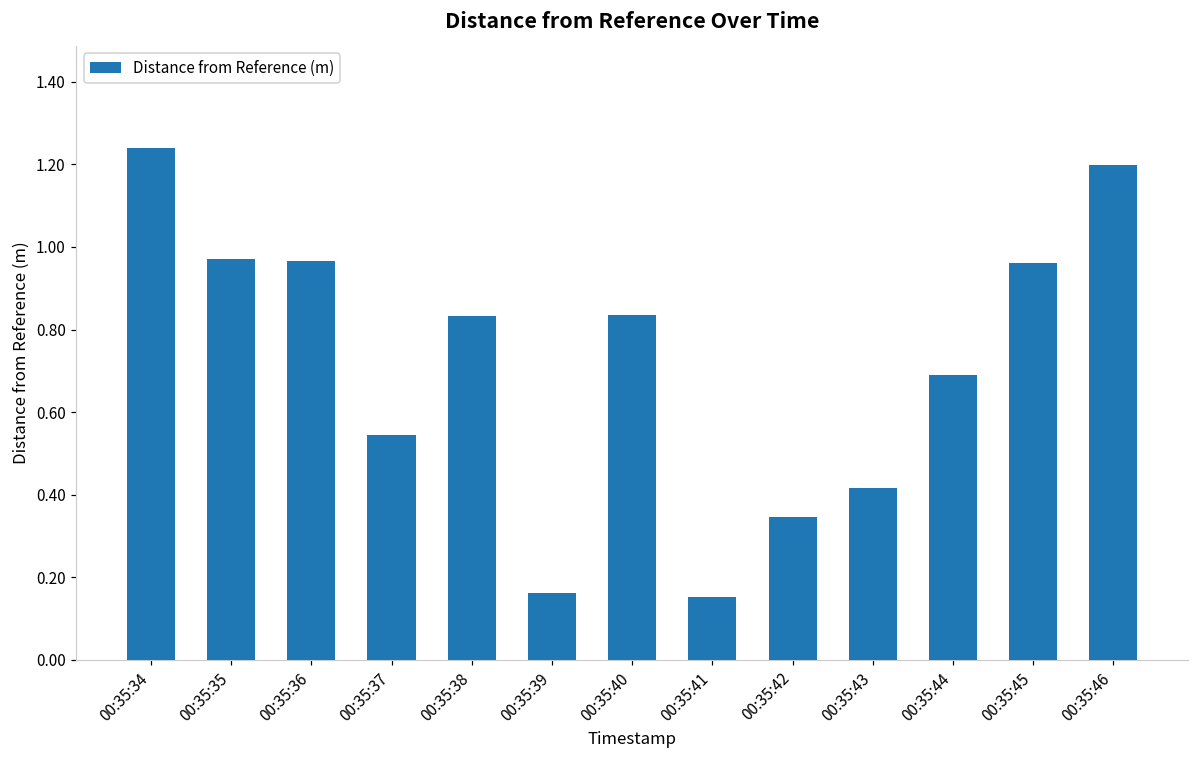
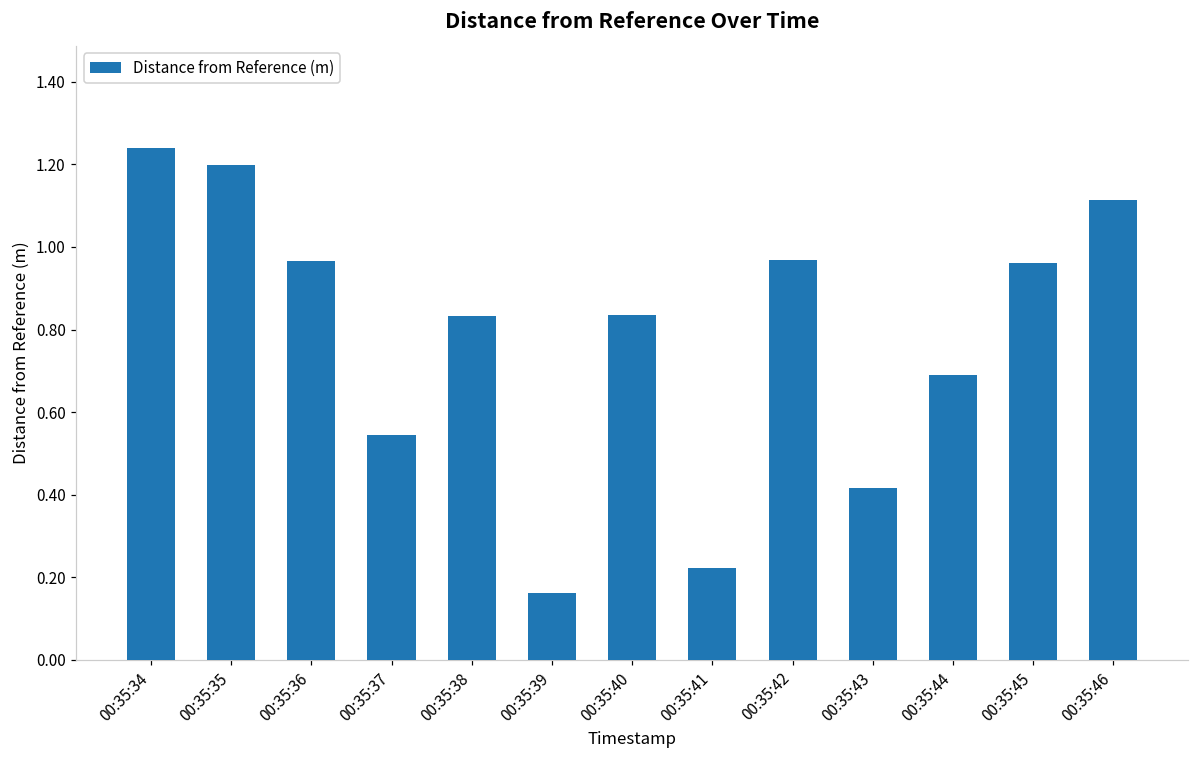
00:35:35: 0.97 -> 1.20
00:35:41: 0.15 -> 0.22
00:35:42: 0.35 -> 0.97
00:35:46: 1.20 -> 1.11
